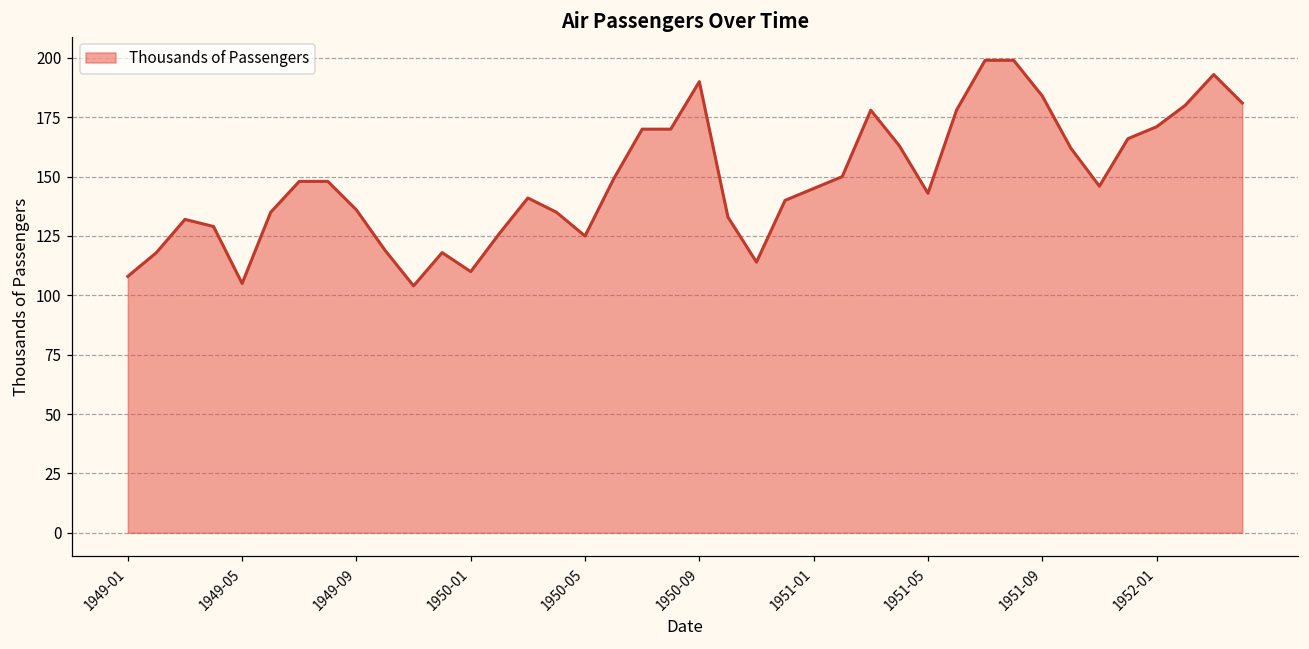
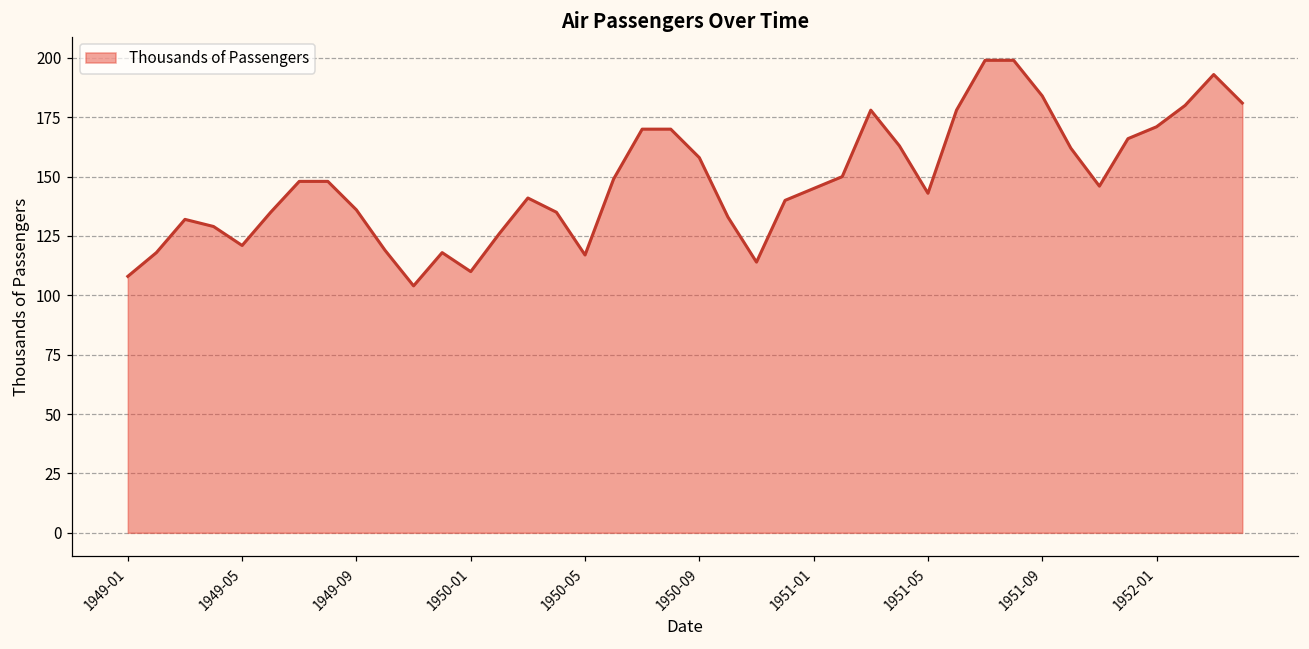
1949-05: 105 -> 121
1950-05: 125 -> 117
1950-09: 190 -> 158
